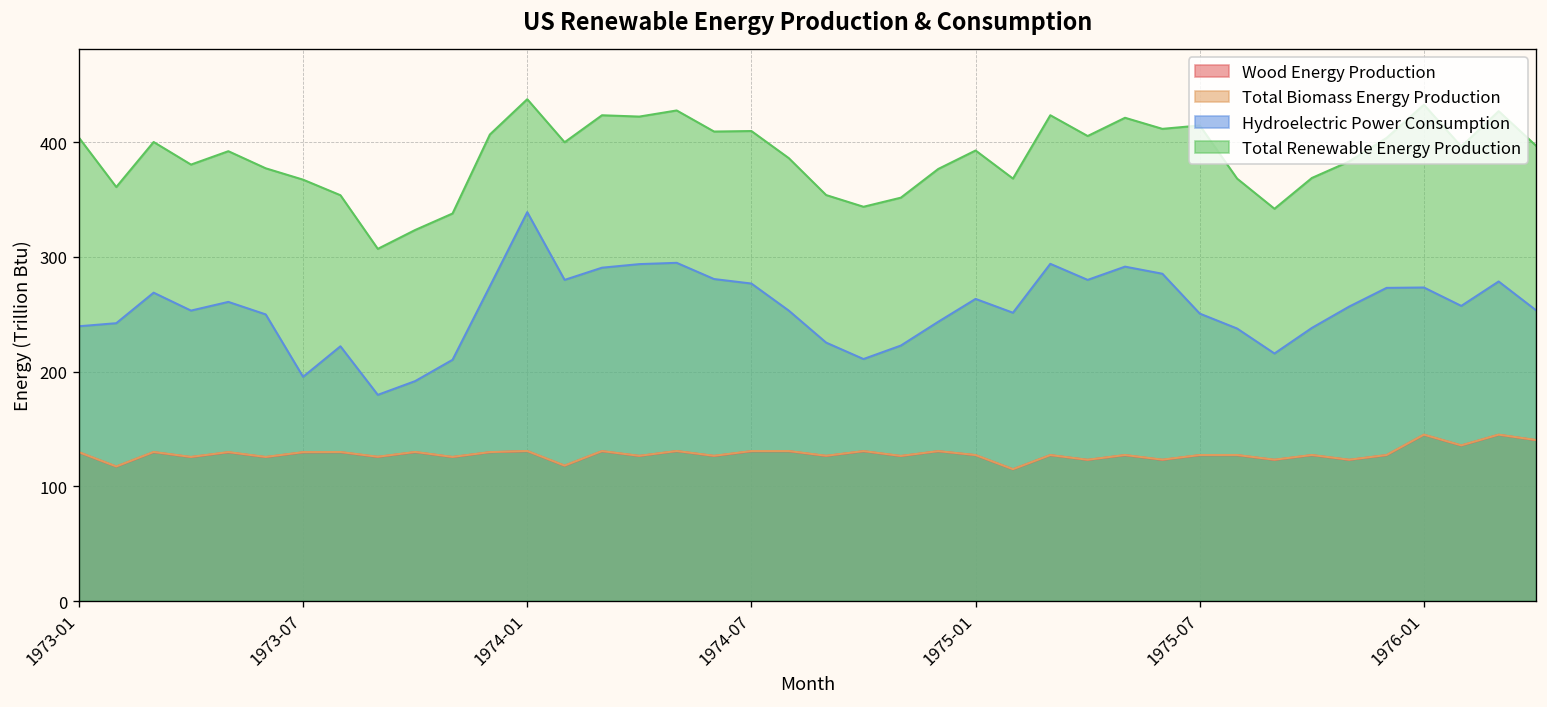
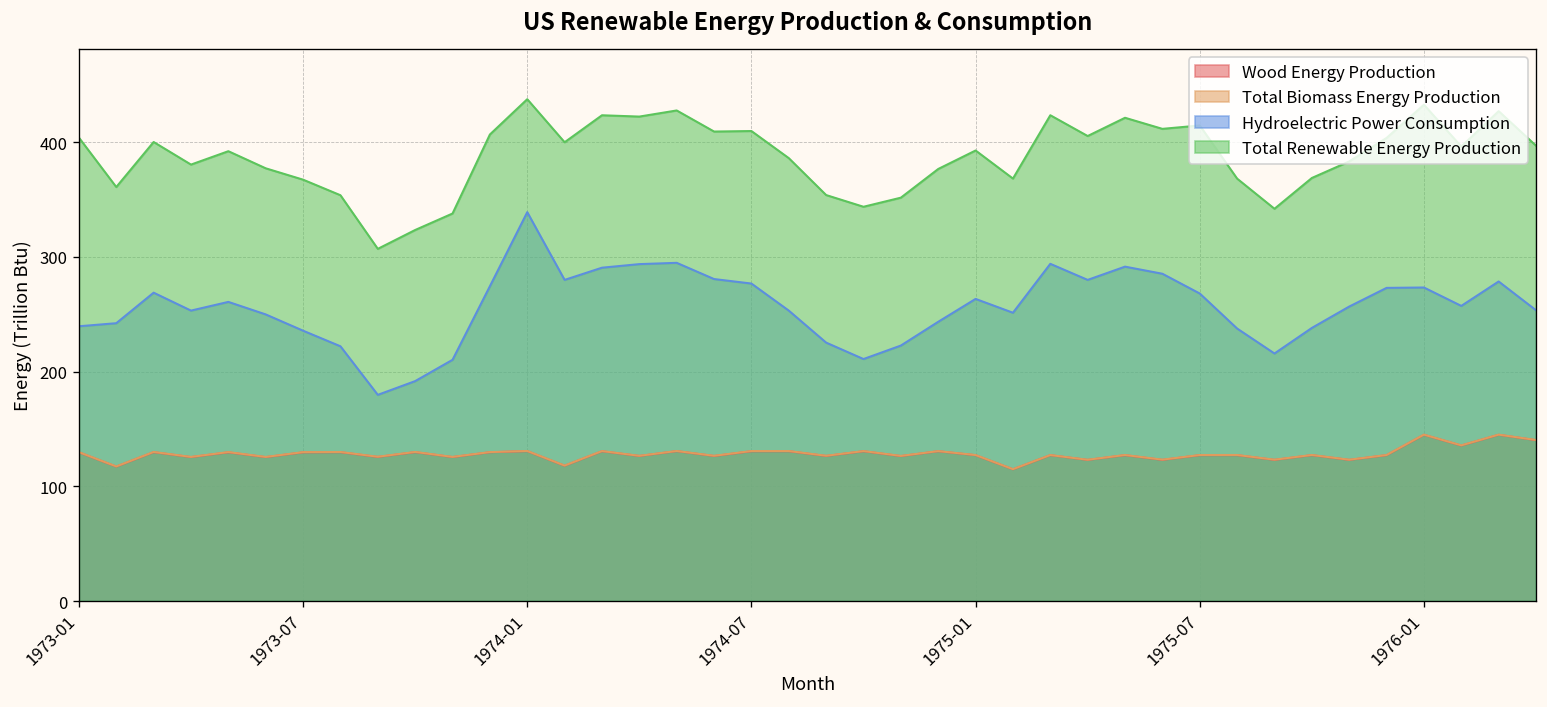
Hydroelectric Power Consumption, 1973-07: 200 -> 240
Hydroelectric Power Consumption, 1975-07: 250 -> 270
